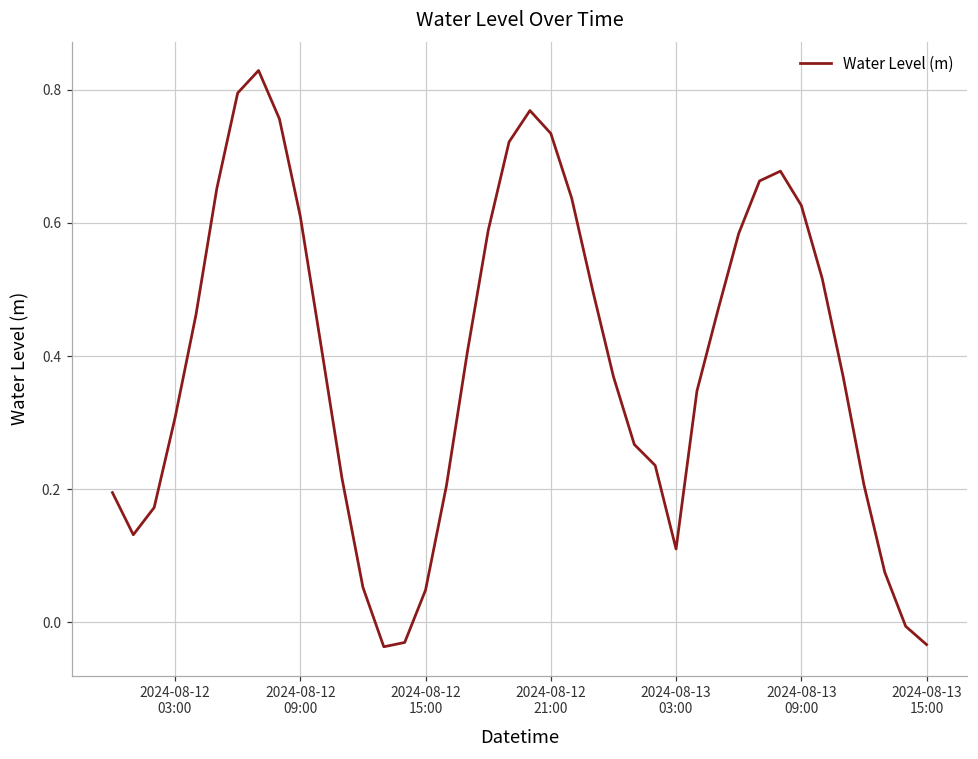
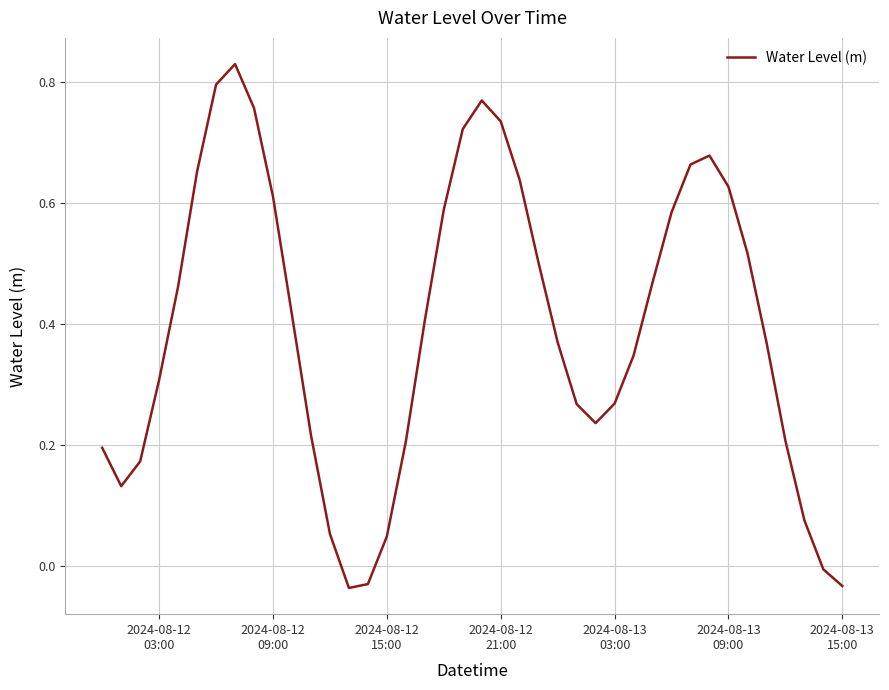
2024-08-13 03:00: 0.11 -> 0.27
